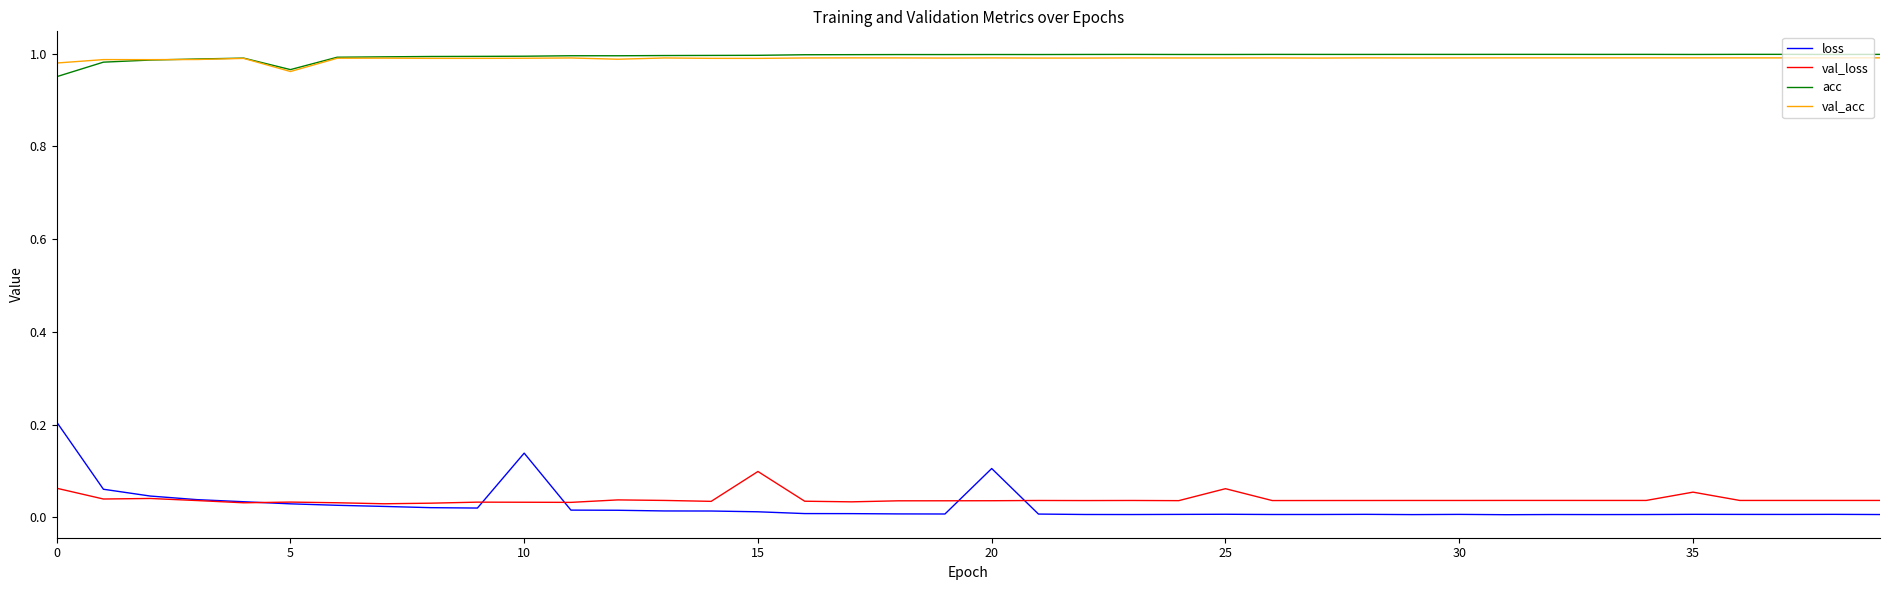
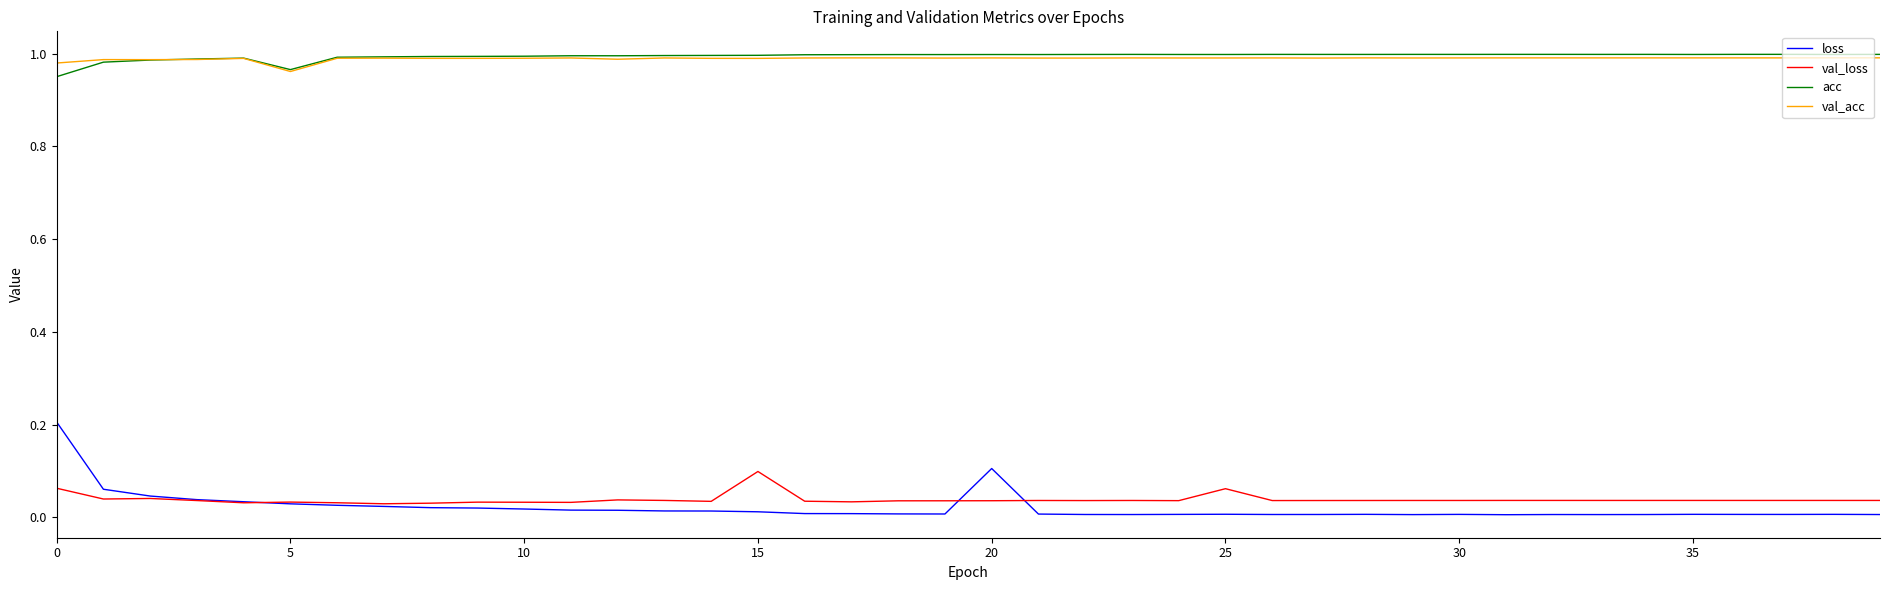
loss, 10: 0.14 -> 0.02
val_loss, 35: 0.05 -> 0.04
